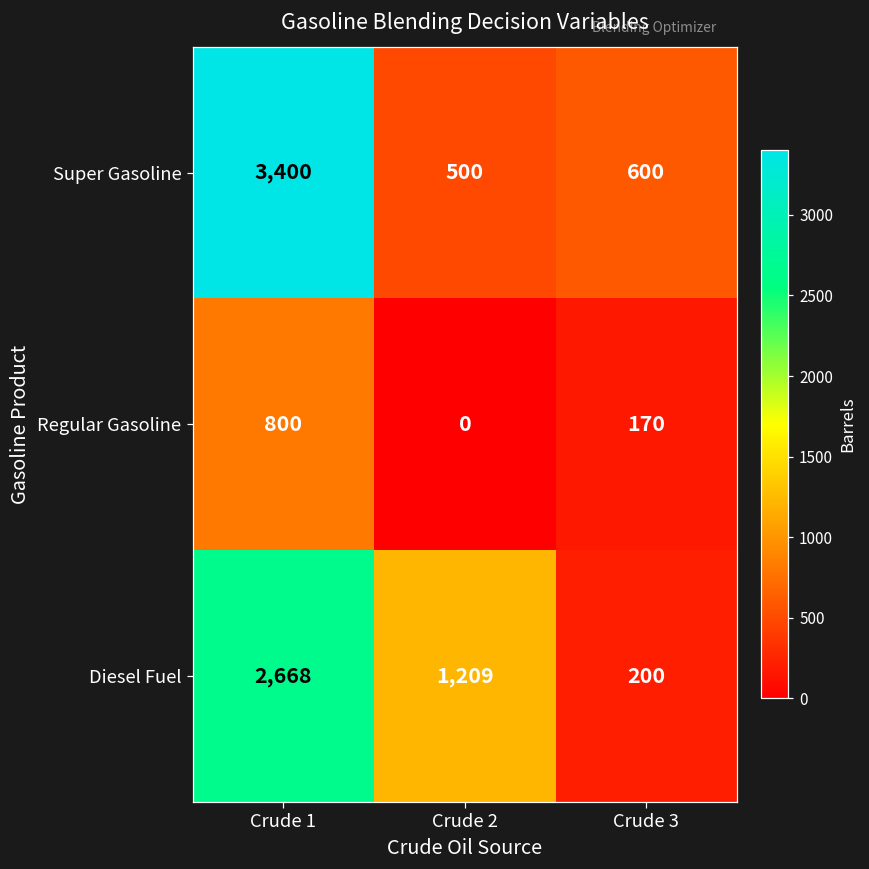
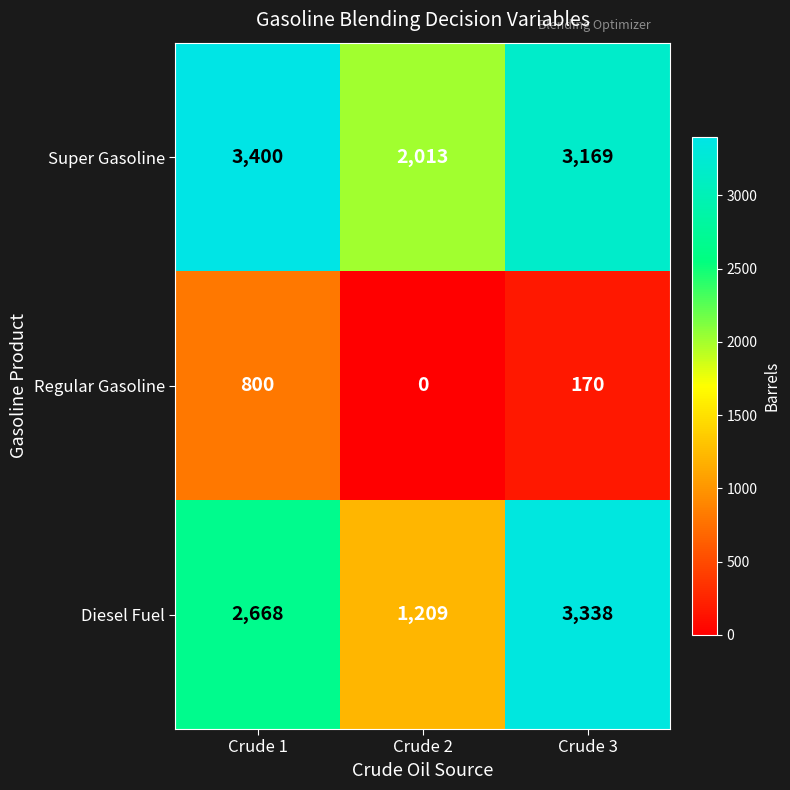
Super Gasoline, Crude 2: 500 -> 2,013
Super Gasoline, Crude 3: 600 -> 3,169
Diesel Fuel, Crude 3: 200 -> 3,338
